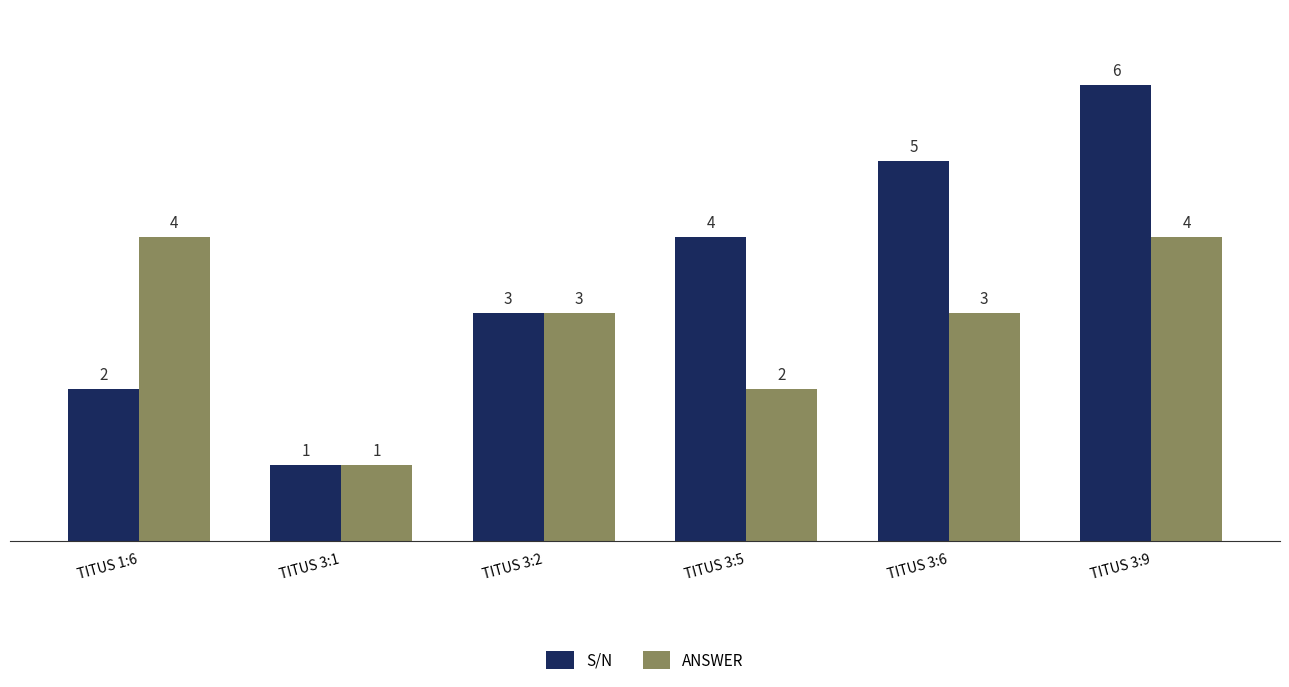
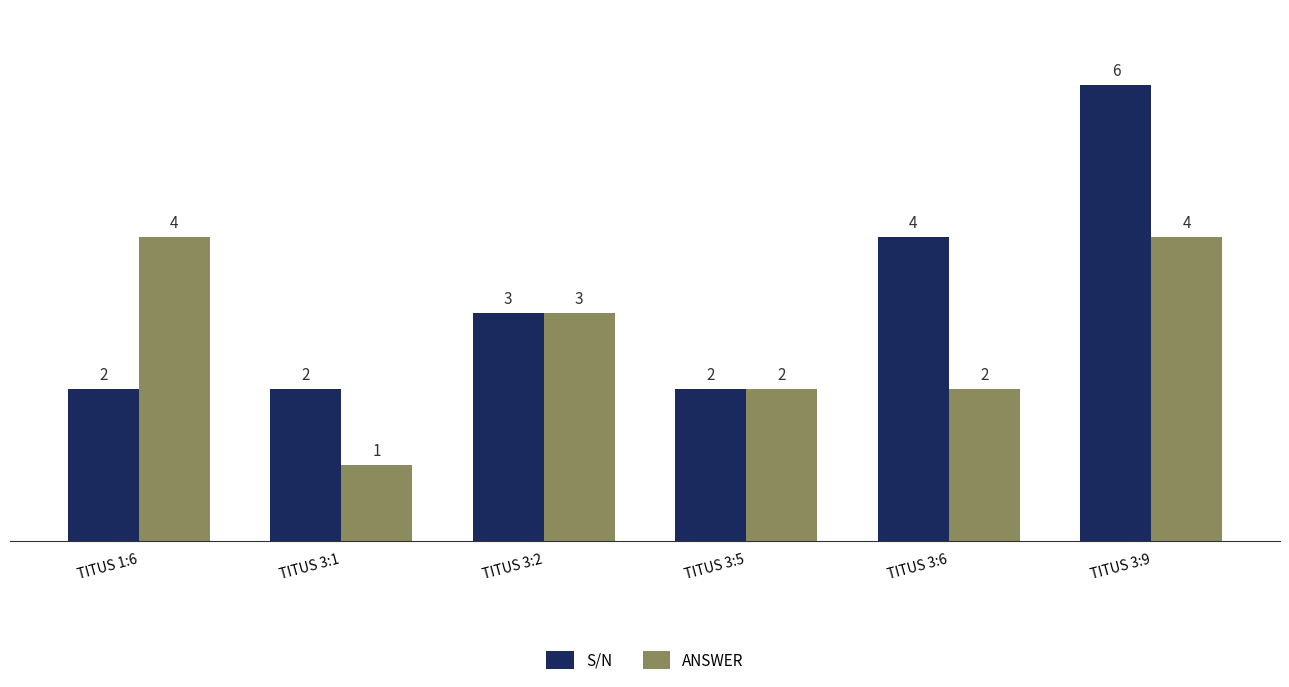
S/N, TITUS 3:1: 1 -> 2
S/N, TITUS 3:5: 4 -> 2
S/N, TITUS 3:6: 5 -> 4
ANSWER, TITUS 3:6: 3 -> 2
